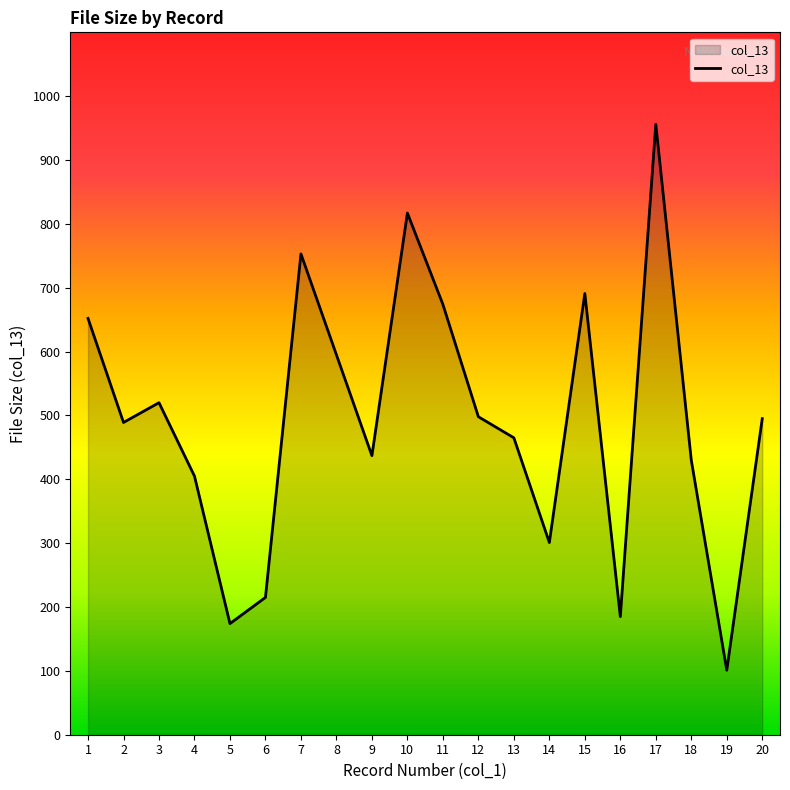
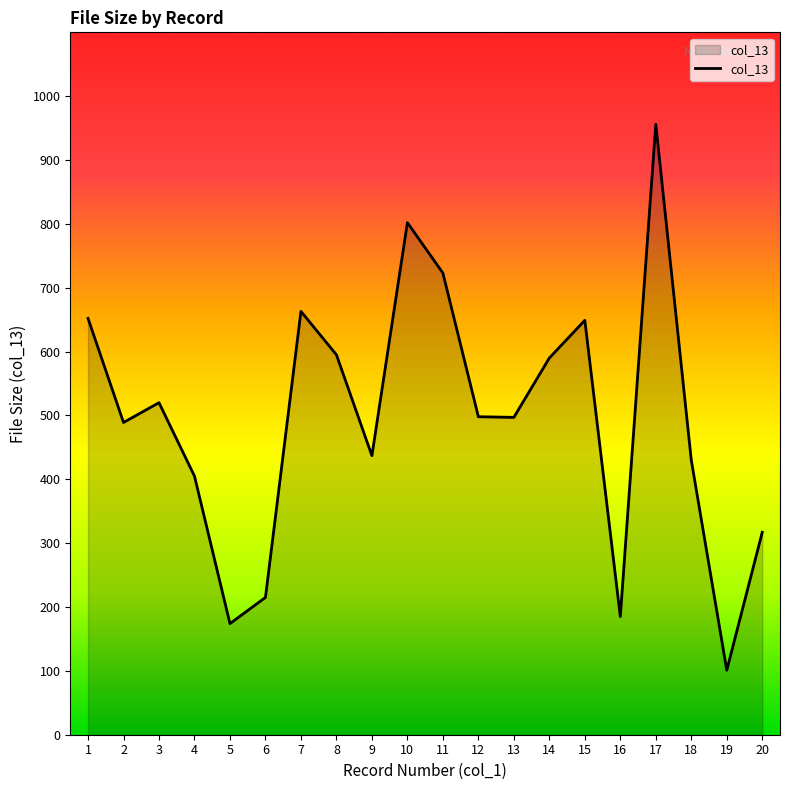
7: 750 -> 660
10: 820 -> 800
11: 670 -> 720
13: 470 -> 500
14: 300 -> 590
15: 690 -> 650
20: 500 -> 320
